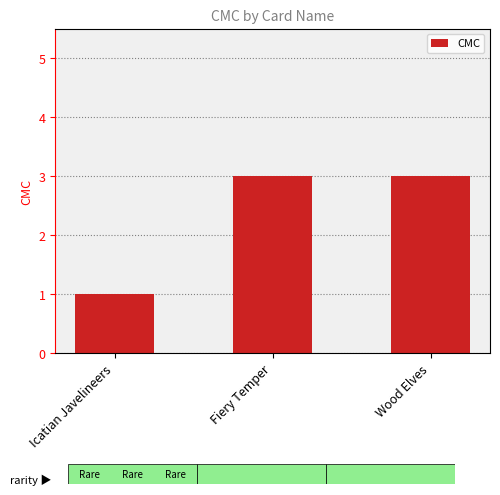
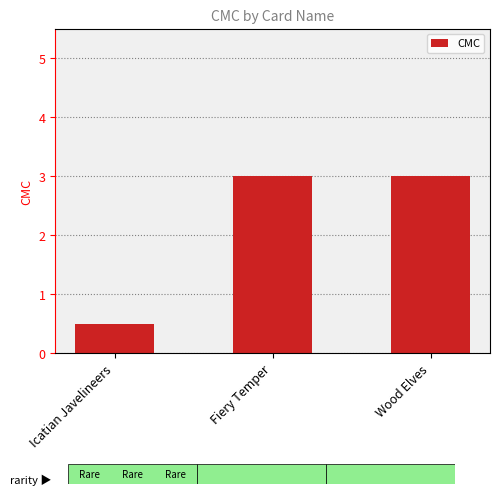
Icatian Javelineers: 1.0 -> 0.5
